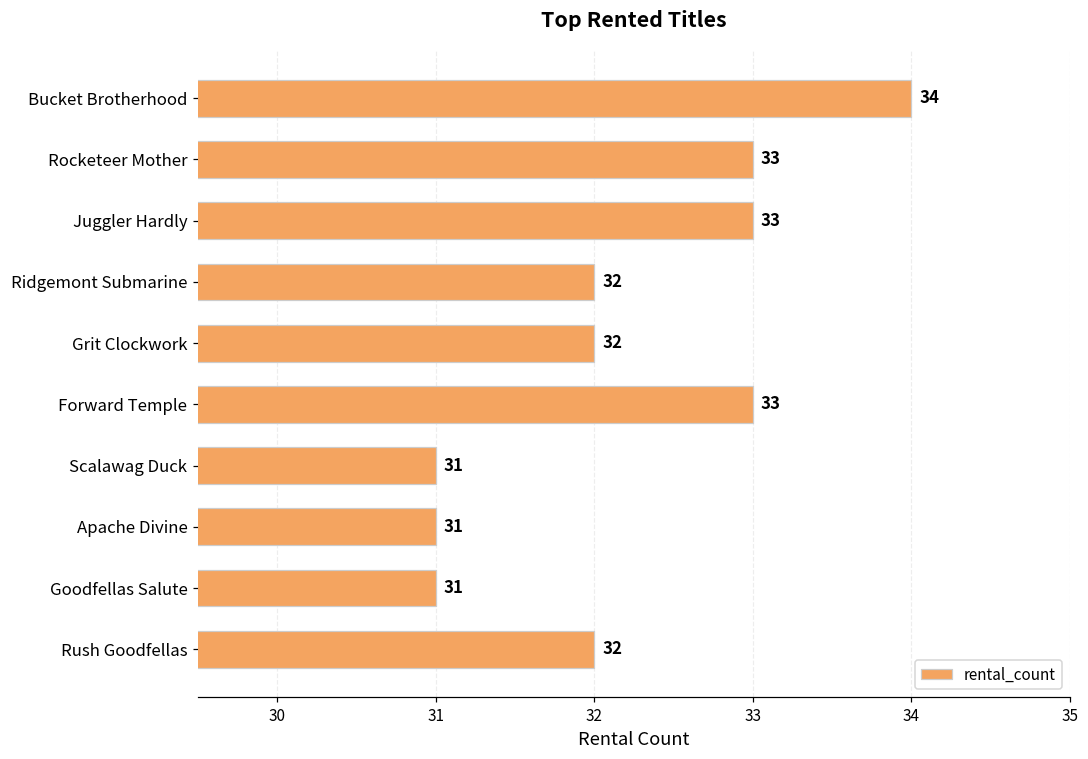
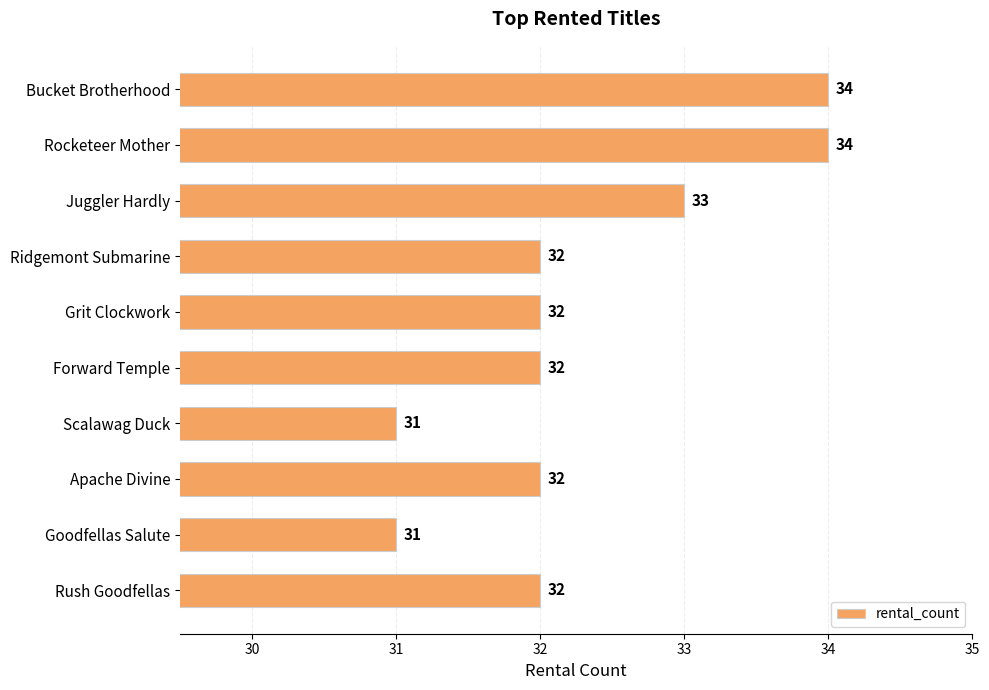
Rocketeer Mother: 33 -> 34
Forward Temple: 33 -> 32
Apache Divine: 31 -> 32
